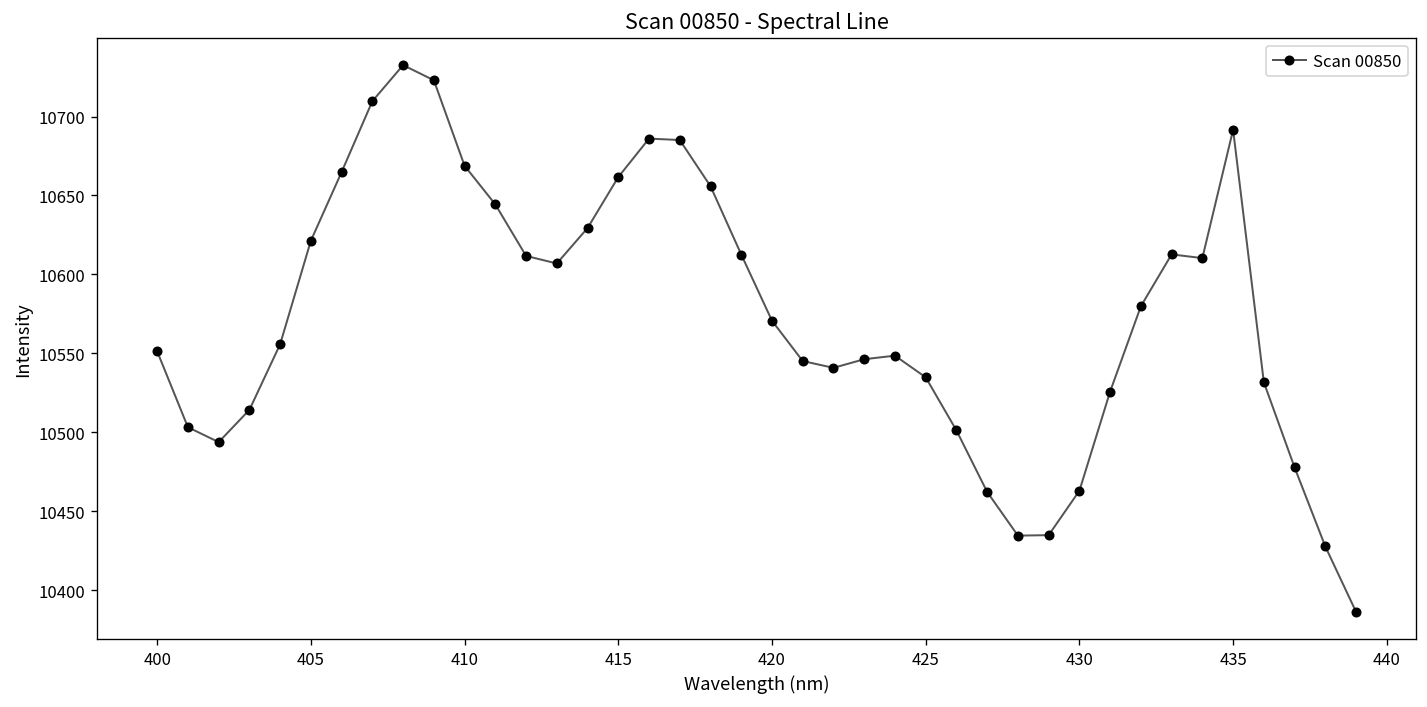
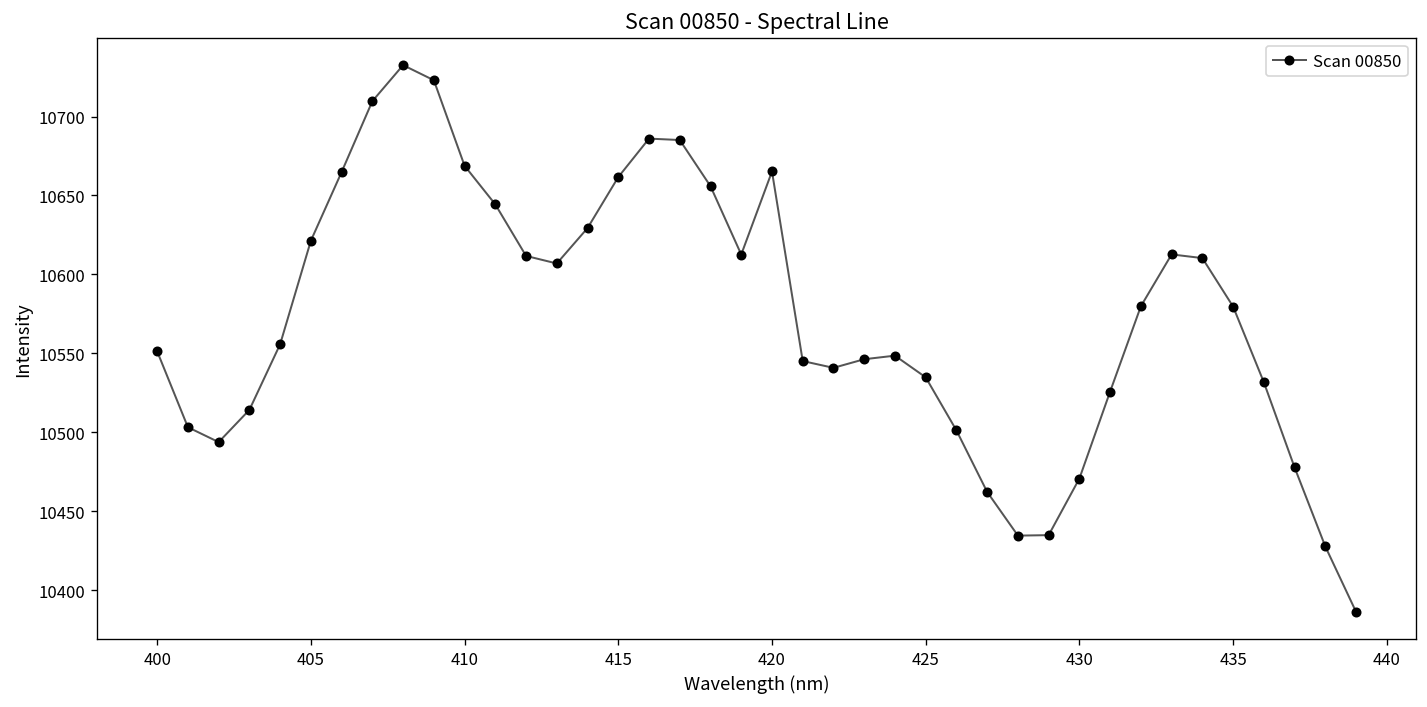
420: 10571 -> 10665
430: 10463 -> 10471
435: 10692 -> 10580
